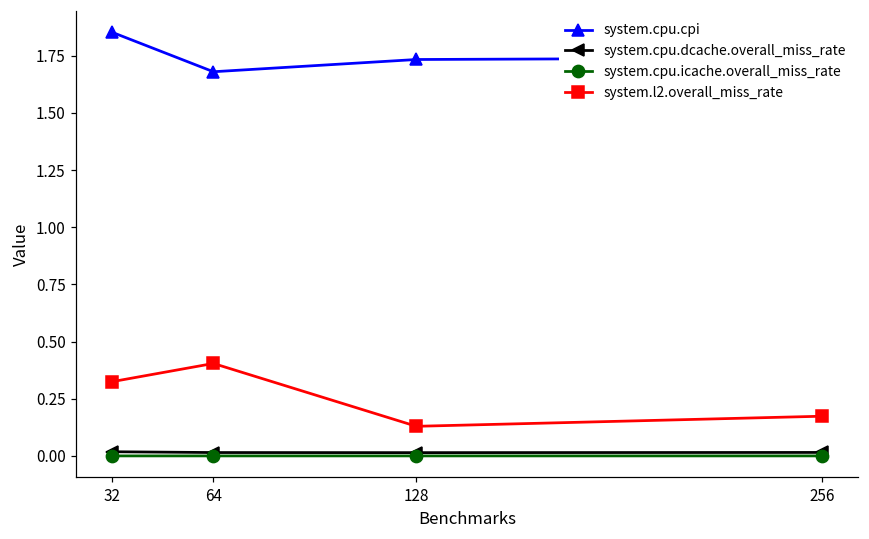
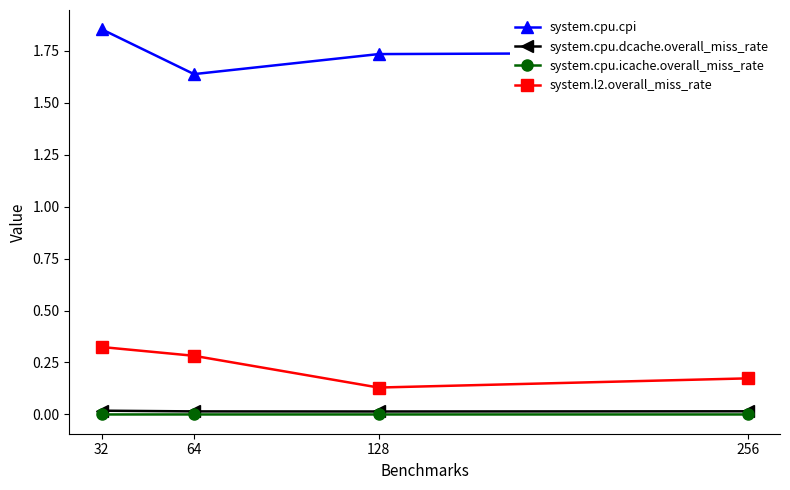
system.cpu.cpi, 64: 1.68 -> 1.64
system.l2.overall_miss_rate, 64: 0.40 -> 0.28
